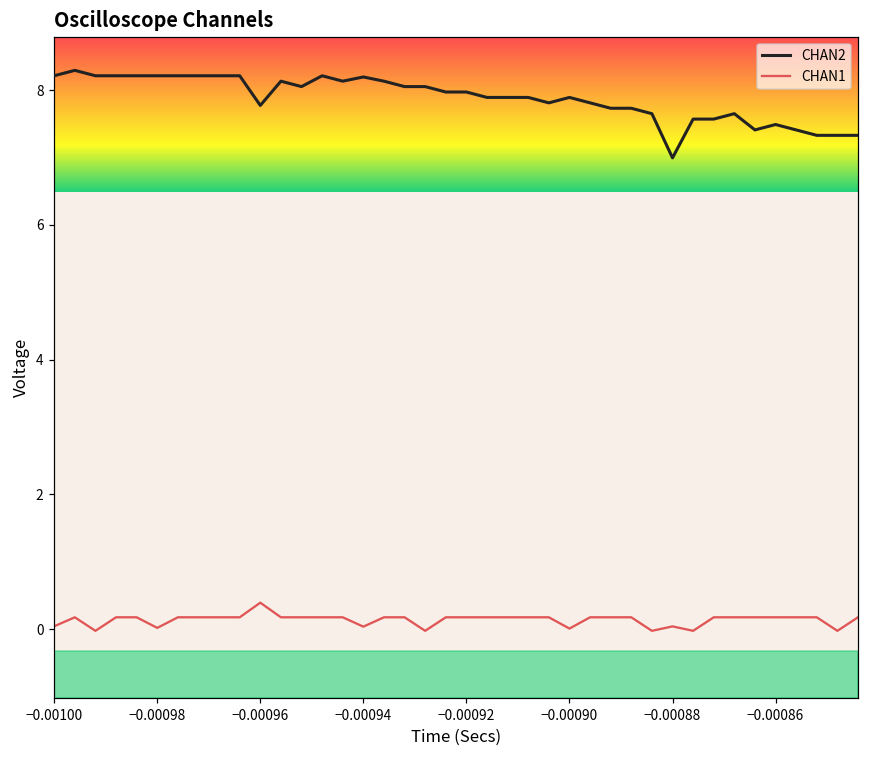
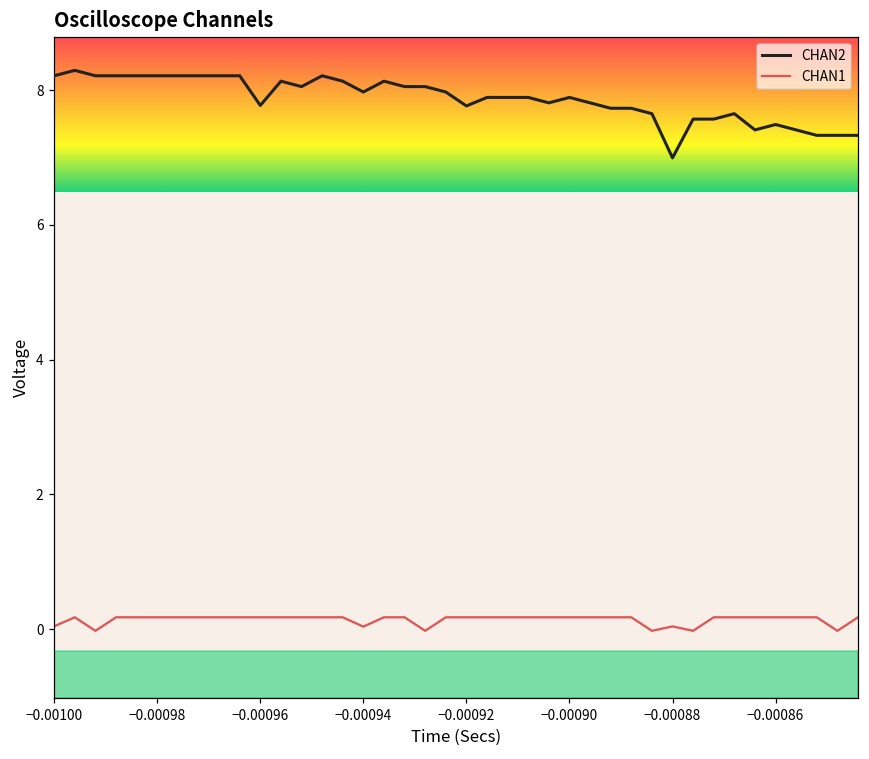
CHAN1, −0.00098: 0.0 -> 0.2
CHAN1, −0.00096: 0.4 -> 0.2
CHAN2, −0.00094: 8.2 -> 8.0
CHAN2, −0.00092: 8.0 -> 7.8
CHAN1, −0.00090: 0.0 -> 0.2
